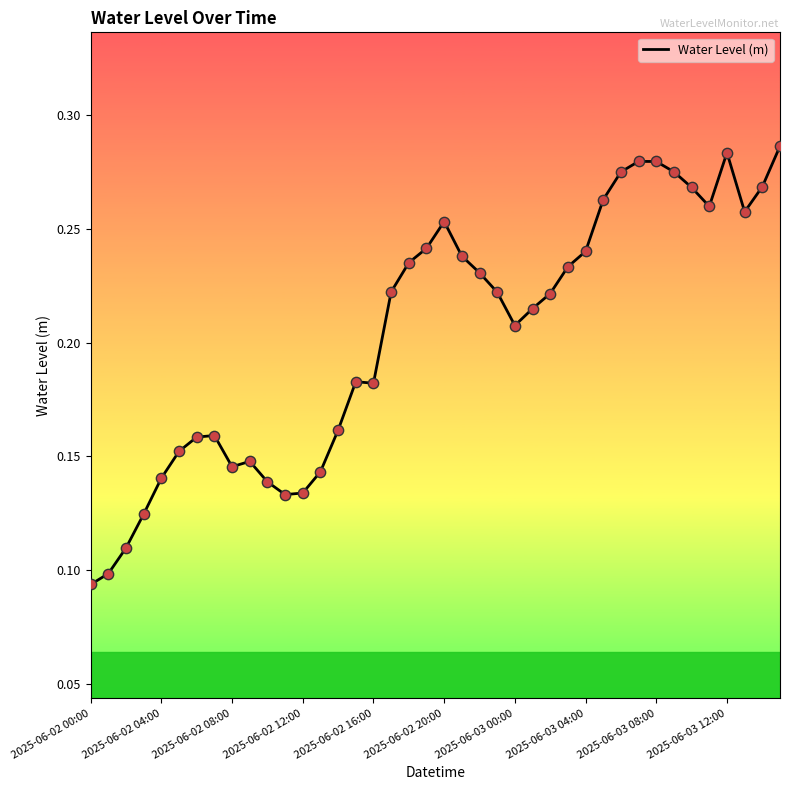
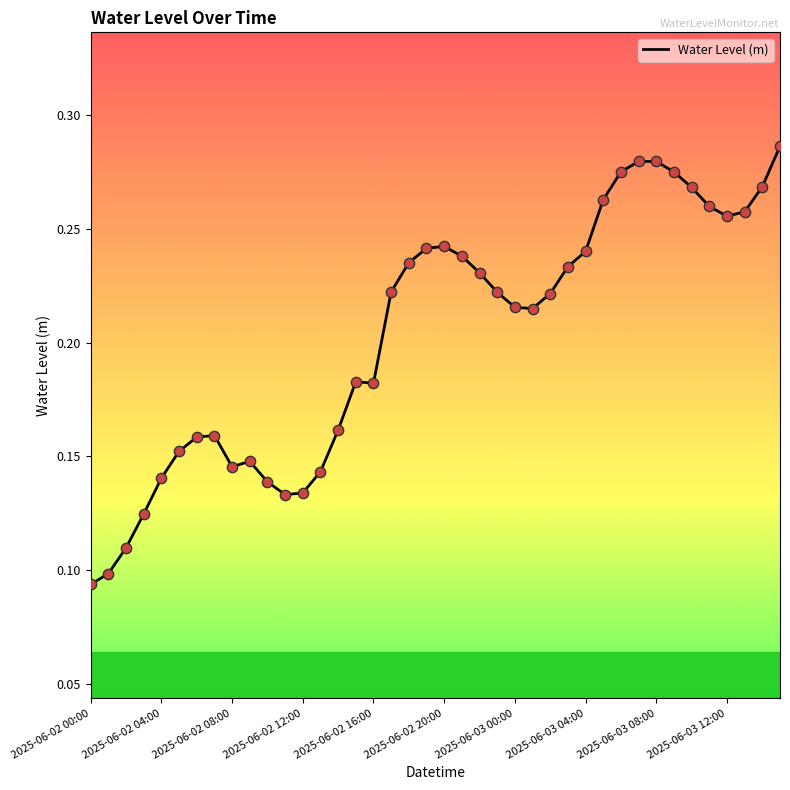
2025-06-02 20:00: 0.253 -> 0.242
2025-06-03 00:00: 0.207 -> 0.216
2025-06-03 12:00: 0.283 -> 0.256
